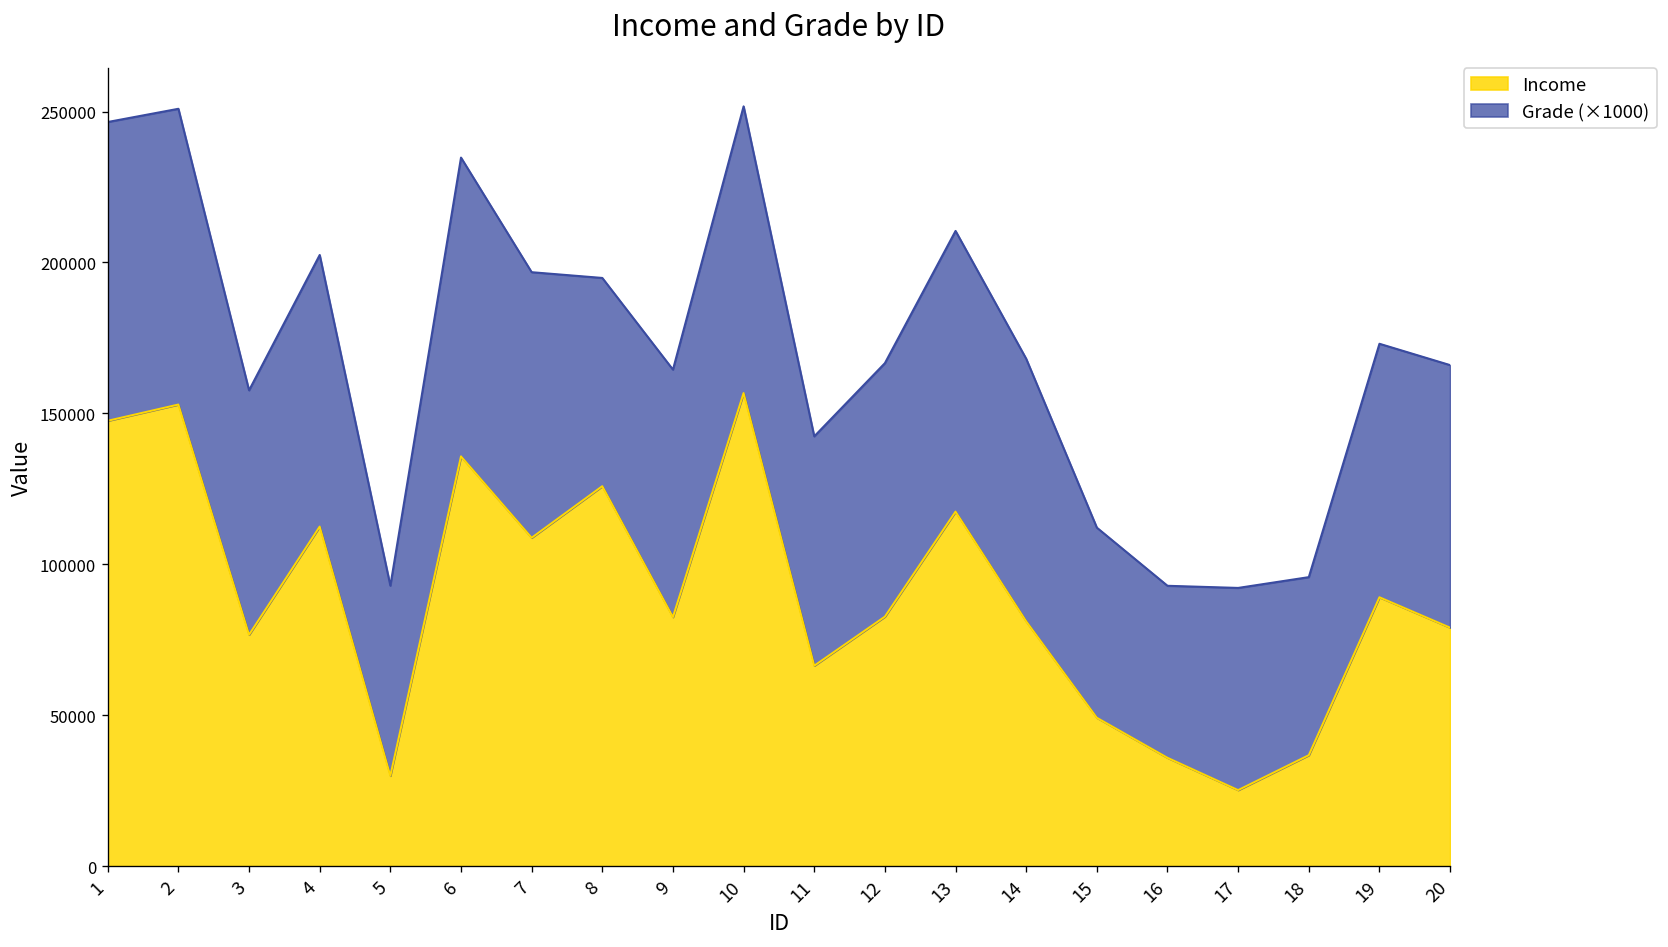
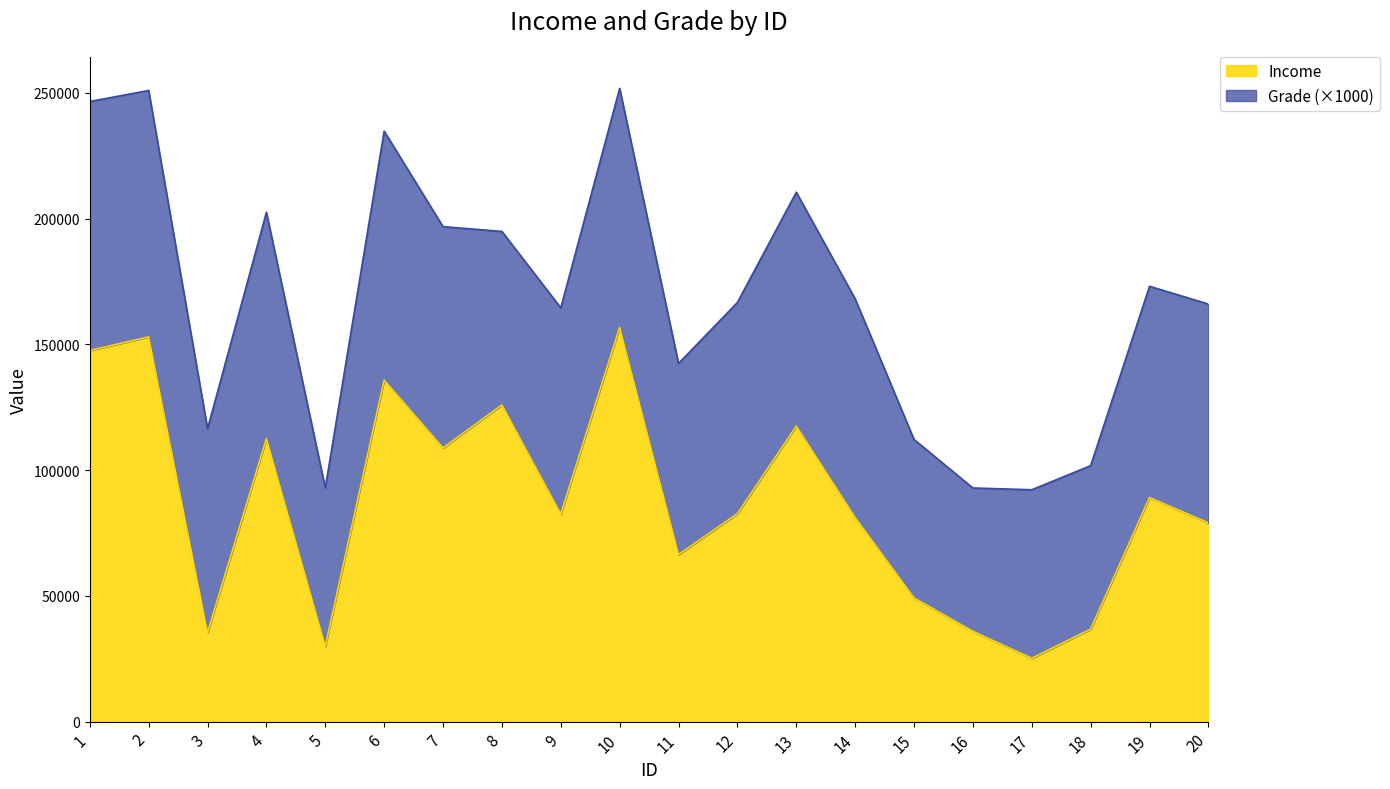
Income, 3: 77000 -> 35000
Grade (×1000), 18: 59000 -> 65000
